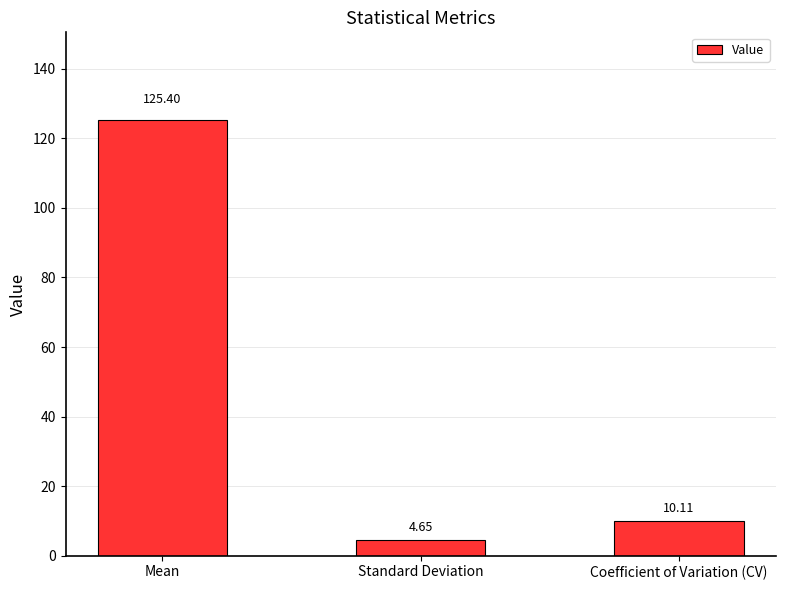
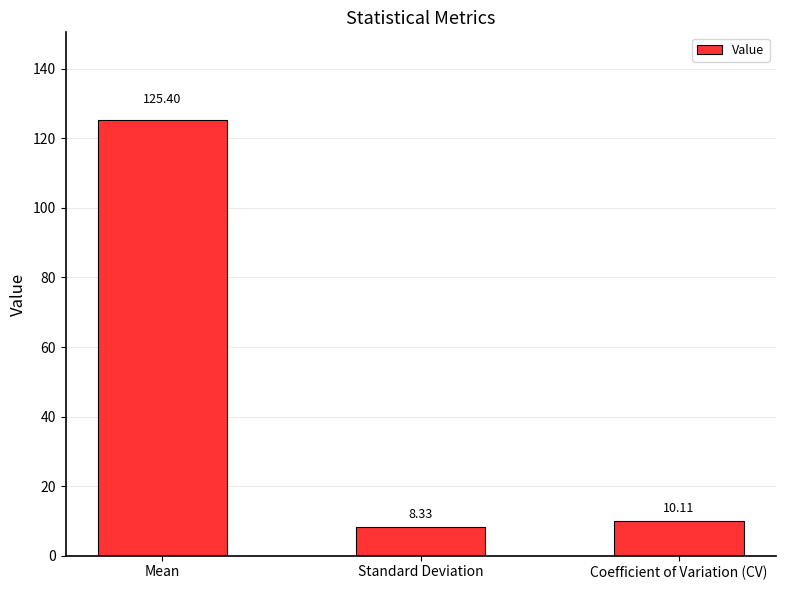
Standard Deviation: 4.65 -> 8.33
